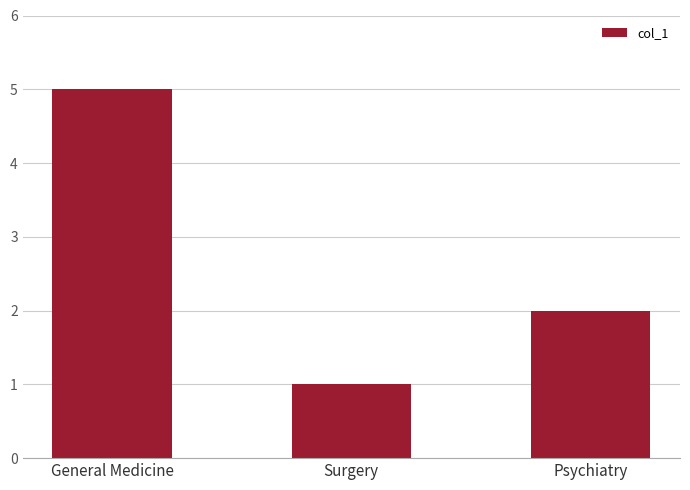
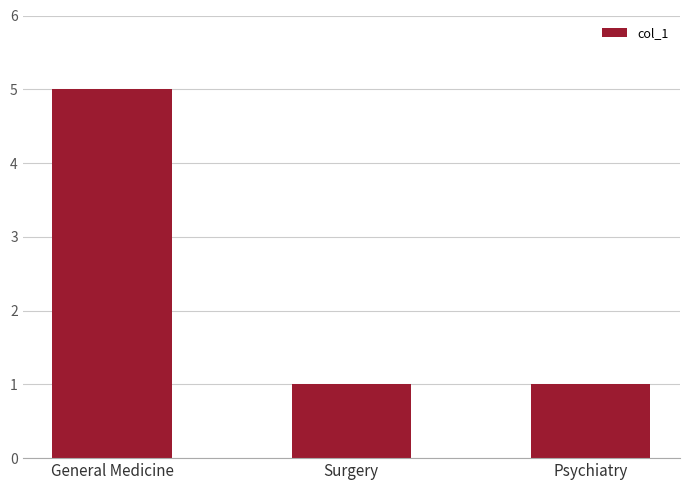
Psychiatry: 2 -> 1
